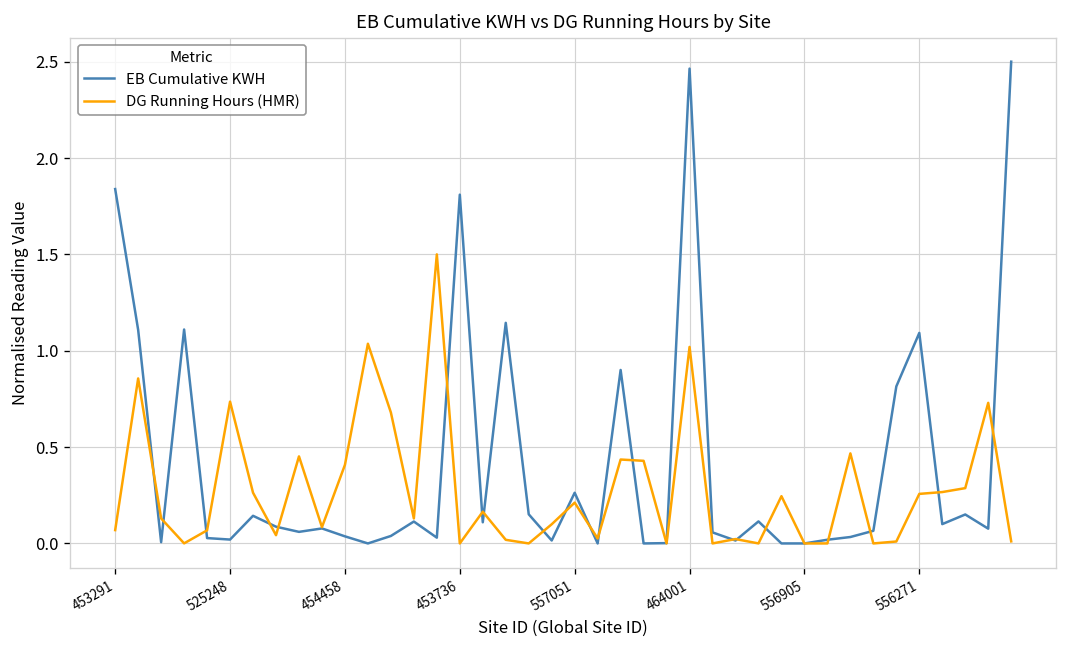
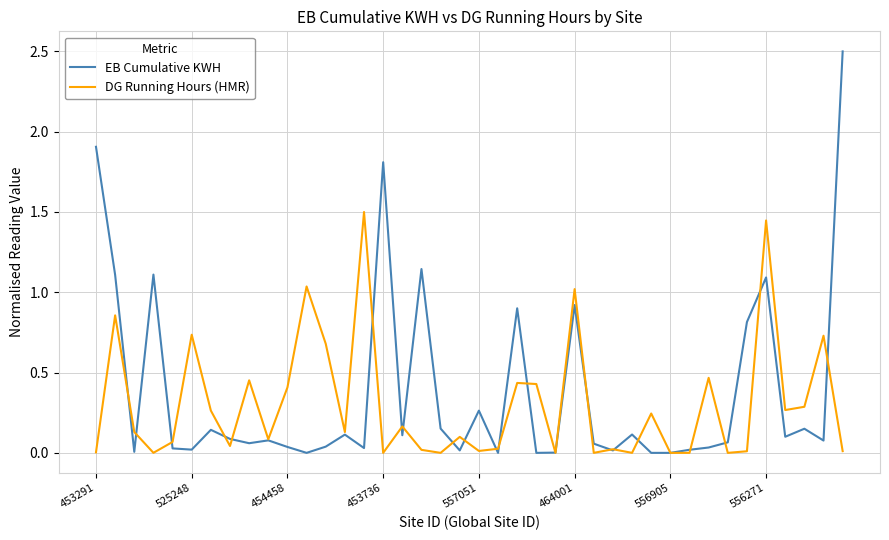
EB Cumulative KWH, 453291: 1.84 -> 1.91
DG Running Hours (HMR), 453291: 0.07 -> 0.00
DG Running Hours (HMR), 557051: 0.21 -> 0.01
EB Cumulative KWH, 464001: 2.46 -> 0.92
DG Running Hours (HMR), 556271: 0.26 -> 1.45
